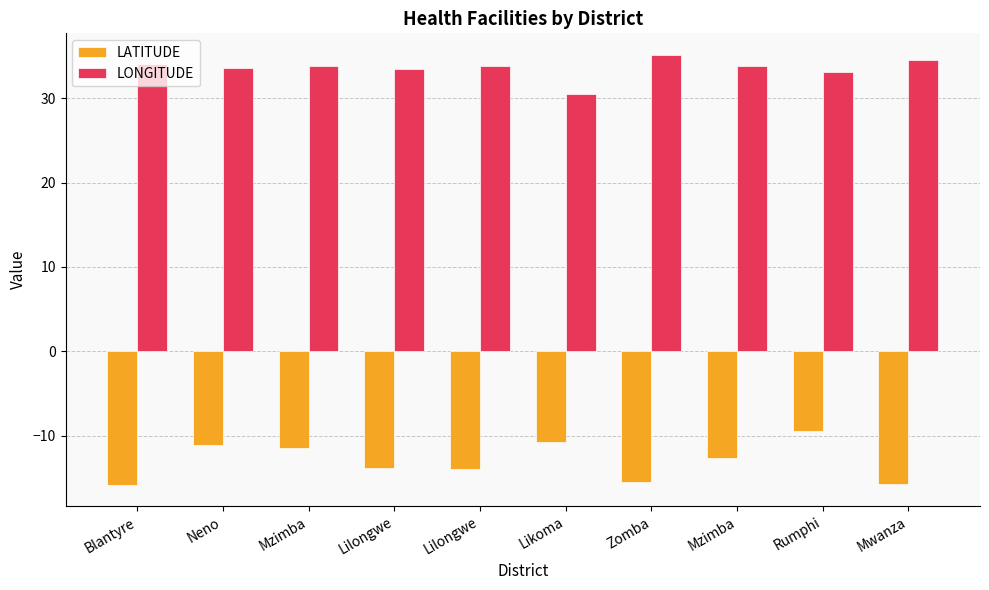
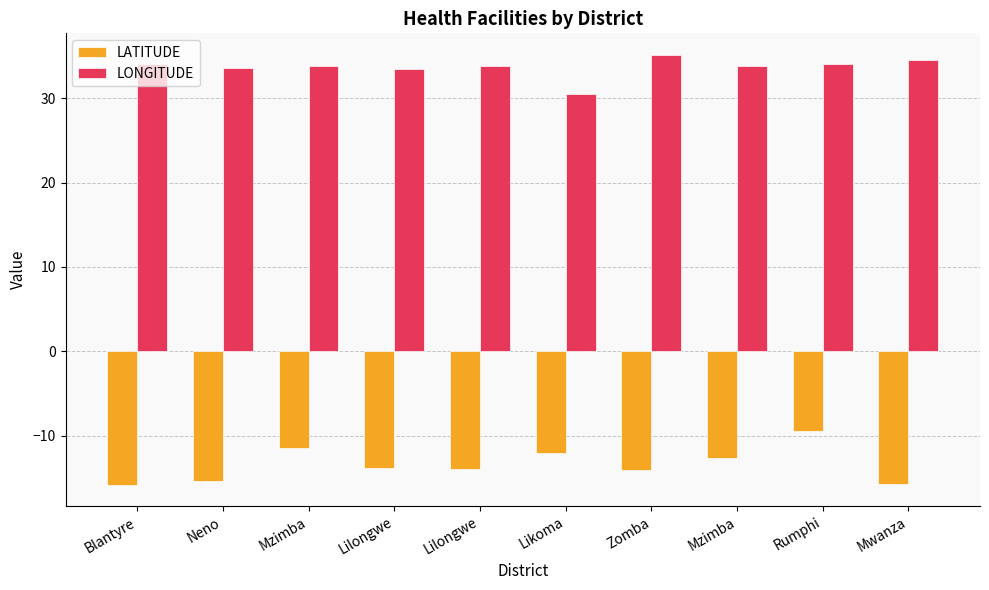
LATITUDE, Neno: -11 -> -15
LATITUDE, Likoma: -11 -> -12
LATITUDE, Zomba: -16 -> -14
LONGITUDE, Rumphi: 33 -> 34
